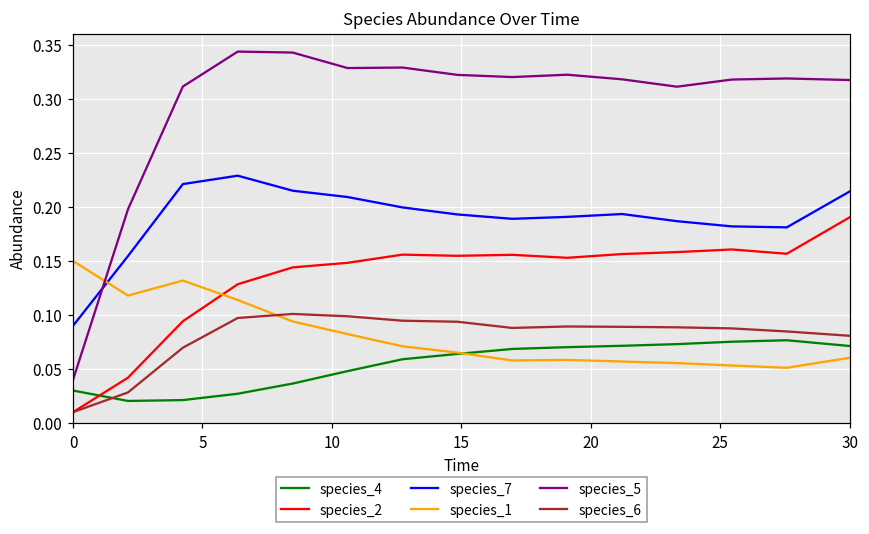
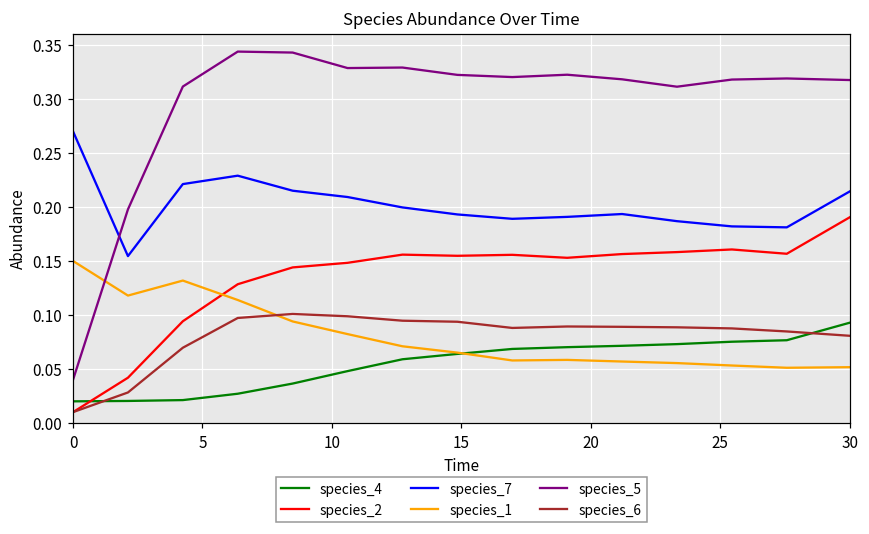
species_4, 0: 0.03 -> 0.02
species_7, 0: 0.09 -> 0.27
species_4, 30: 0.07 -> 0.09
species_1, 30: 0.06 -> 0.05
